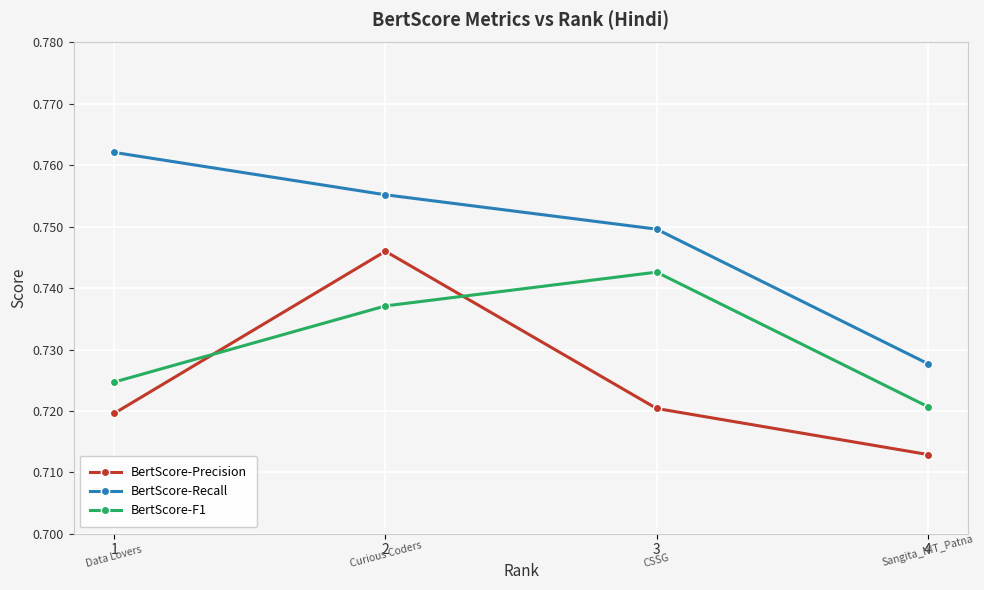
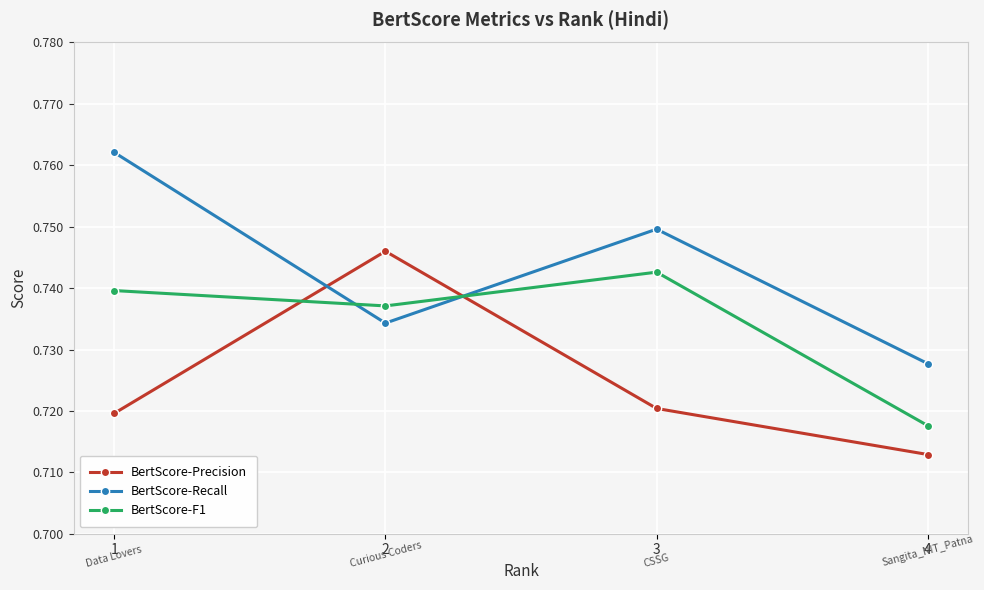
BertScore-F1, 1: 0.725 -> 0.740
BertScore-Recall, 2: 0.755 -> 0.734
BertScore-F1, 4: 0.721 -> 0.718
